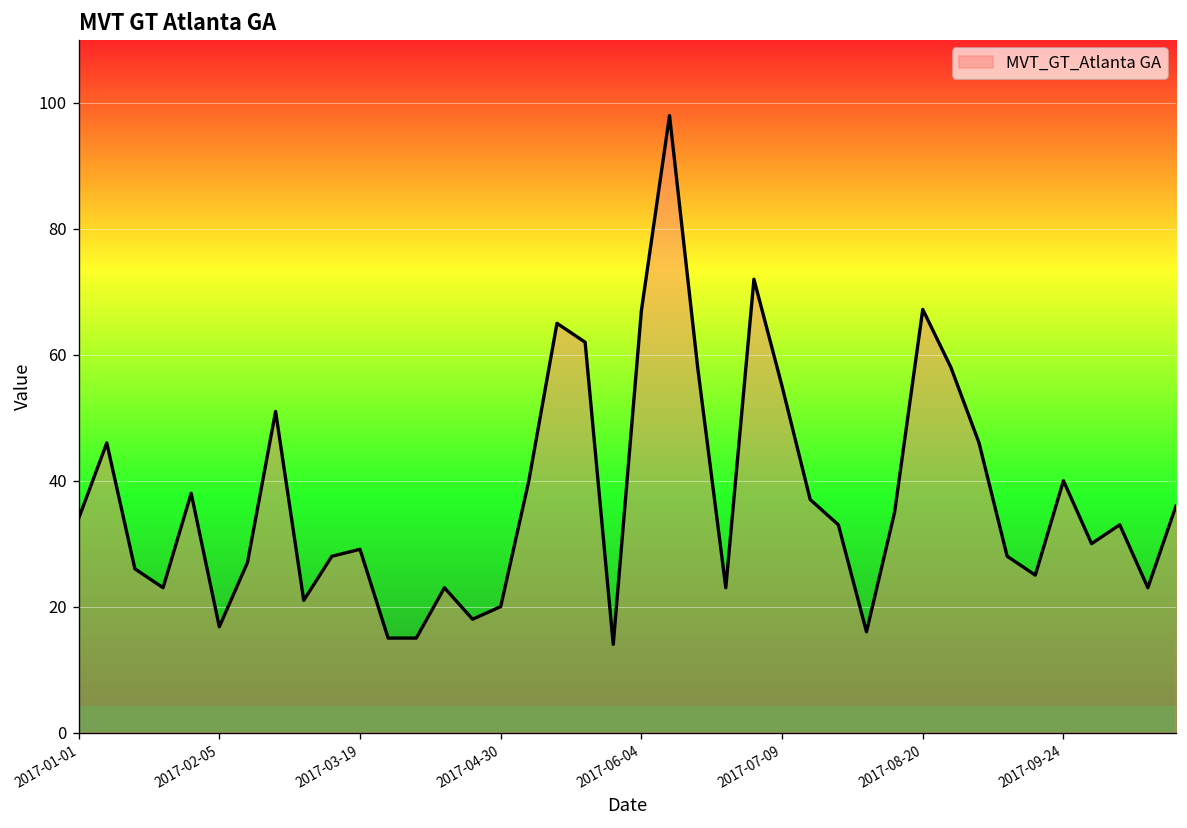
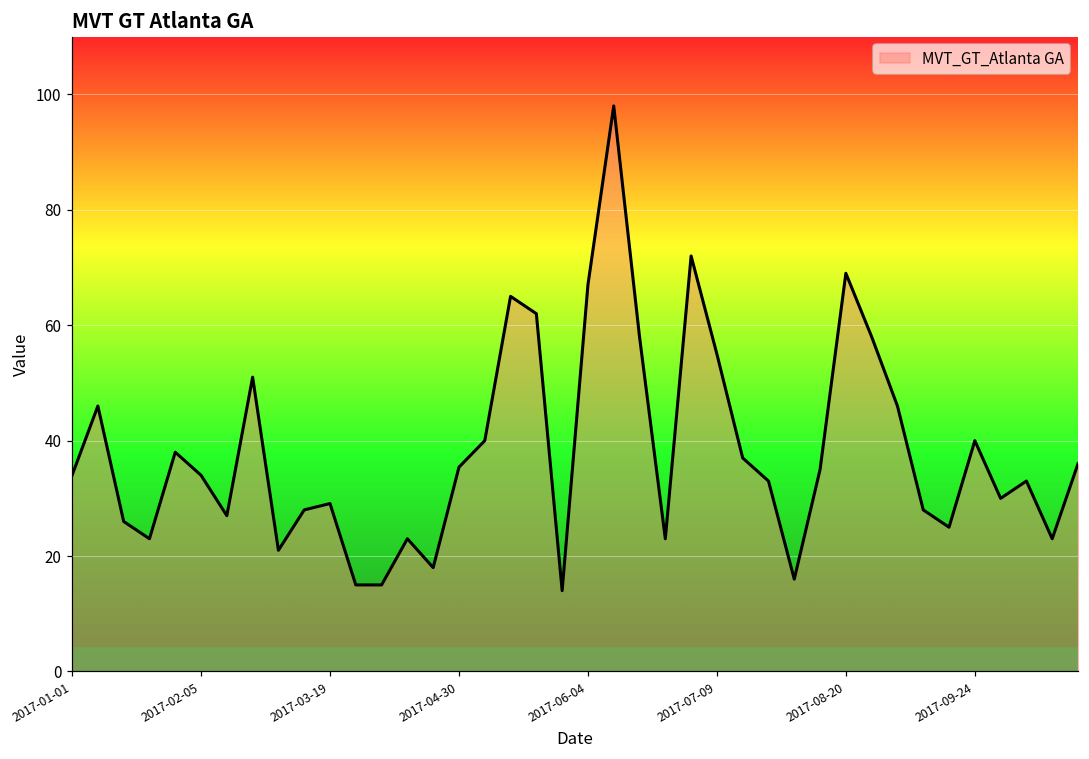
2017-02-05: 17 -> 34
2017-04-30: 20 -> 35
2017-08-20: 67 -> 69
